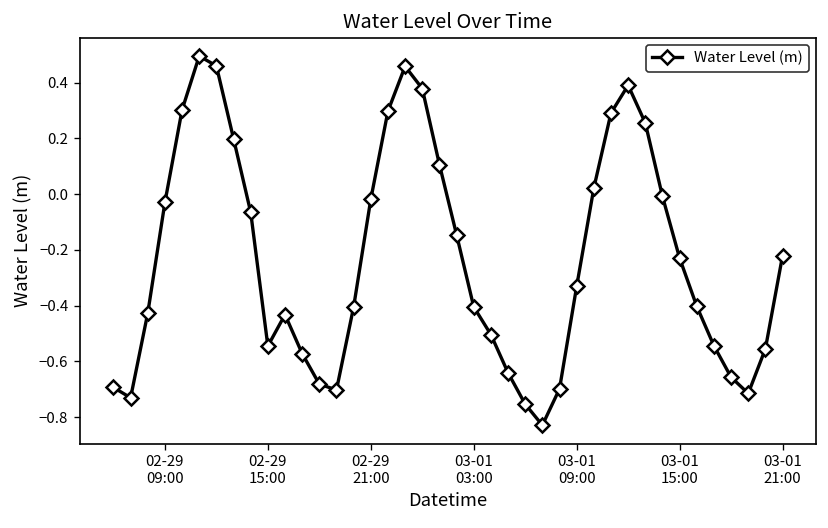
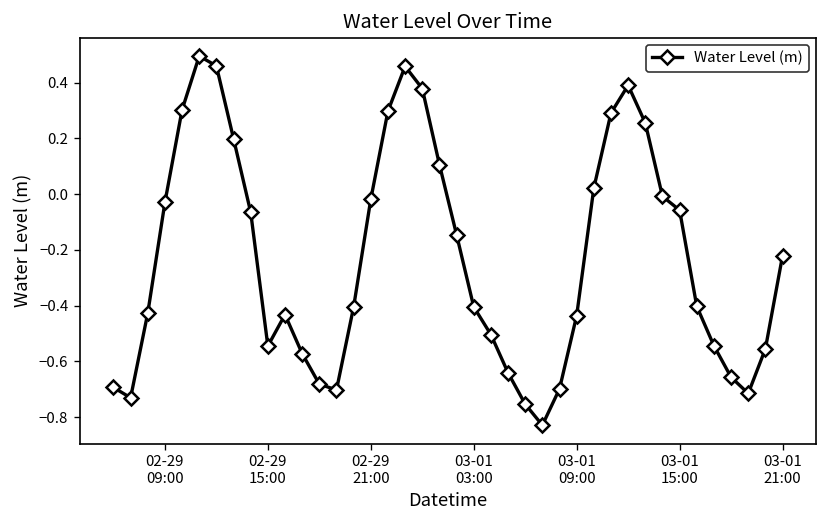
03-01 09:00: -0.33 -> -0.44
03-01 15:00: -0.23 -> -0.06
